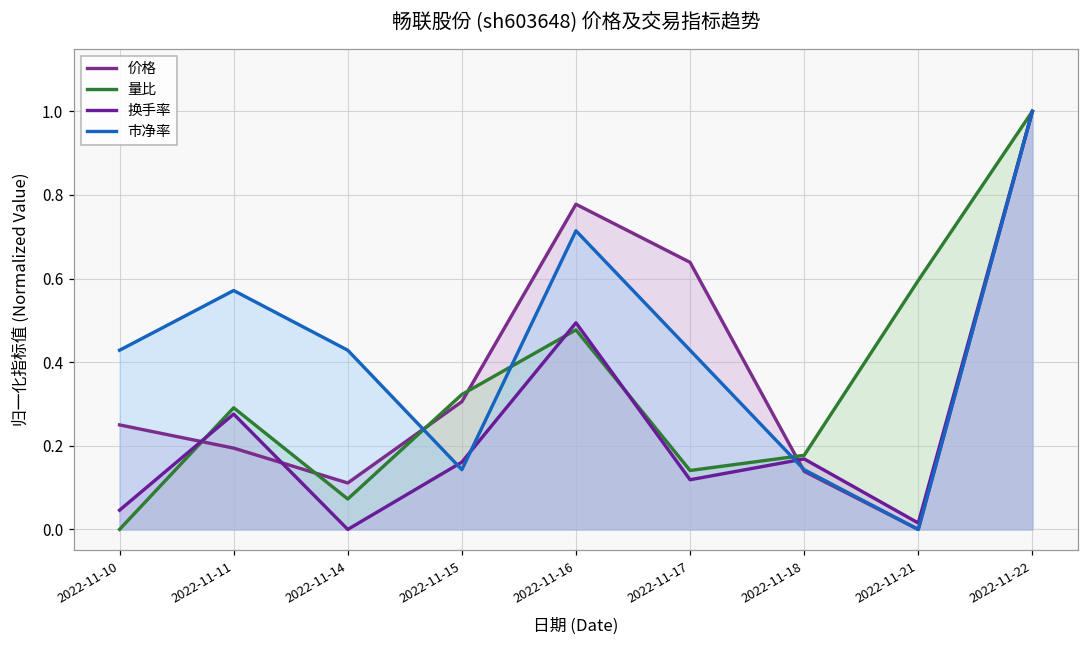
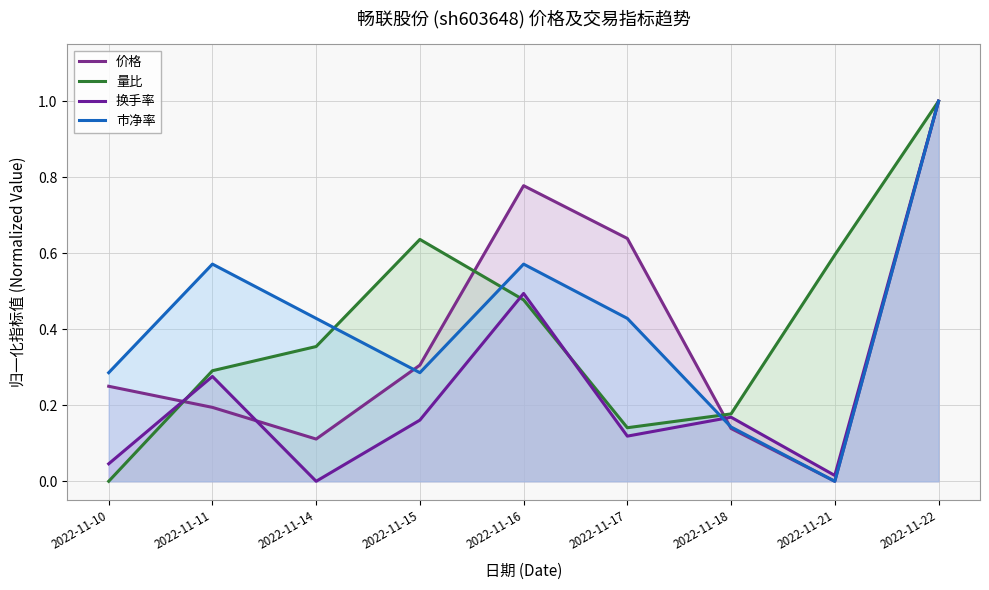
市净率, 2022-11-10: 0.43 -> 0.29
量比, 2022-11-14: 0.07 -> 0.35
量比, 2022-11-15: 0.32 -> 0.64
市净率, 2022-11-15: 0.14 -> 0.29
市净率, 2022-11-16: 0.71 -> 0.57
